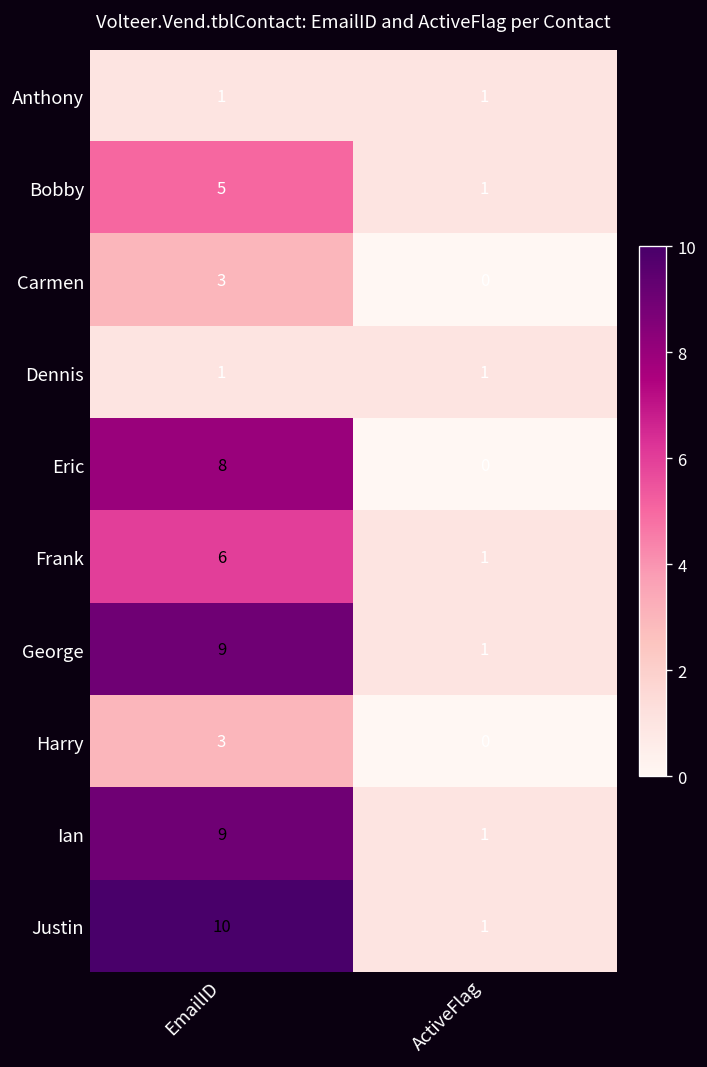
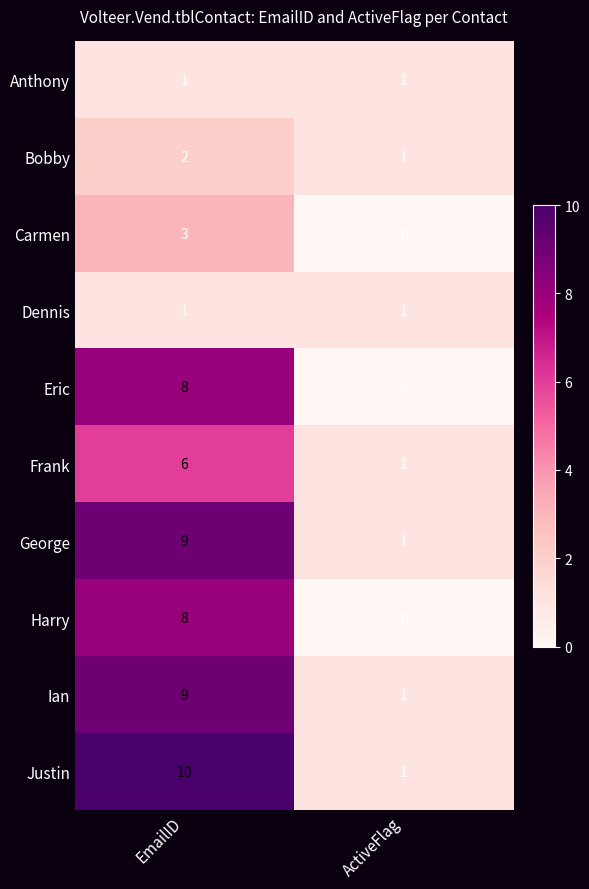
Bobby, EmailID: 5 -> 2
Harry, EmailID: 3 -> 8
